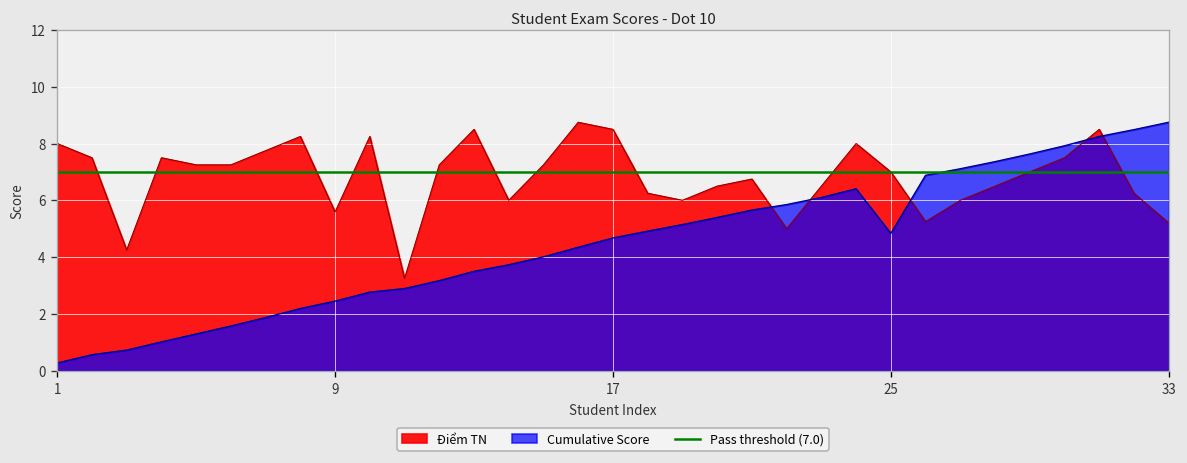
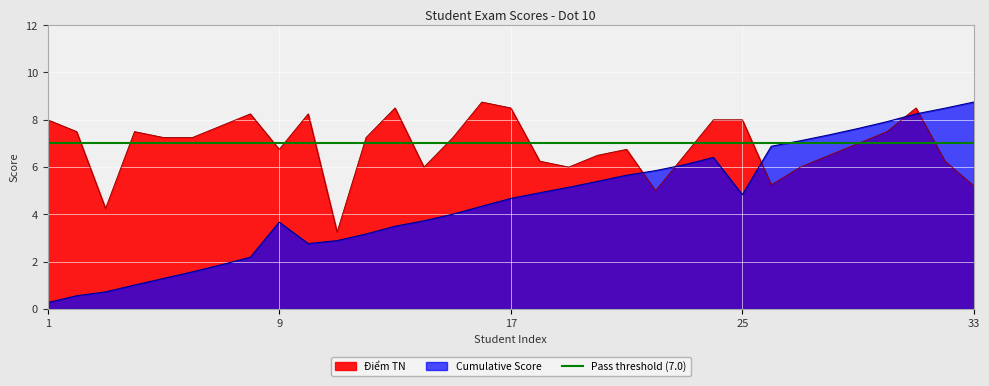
Điểm TN, 9: 5.6 -> 6.8
Cumulative Score, 9: 2.4 -> 3.7
Điểm TN, 25: 7 -> 8
